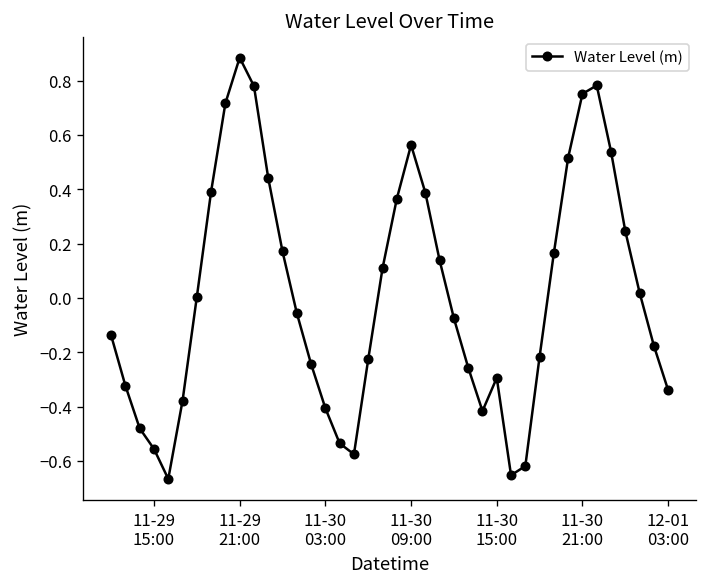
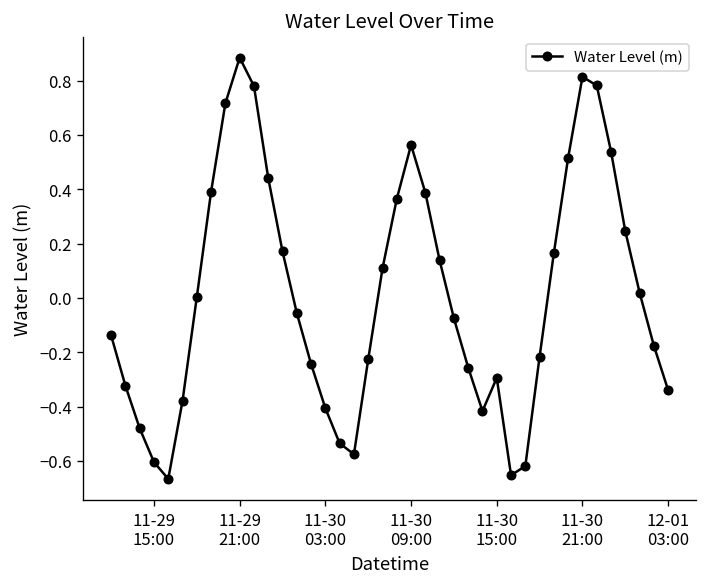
11-29 15:00: -0.56 -> -0.60
11-30 21:00: 0.75 -> 0.81
